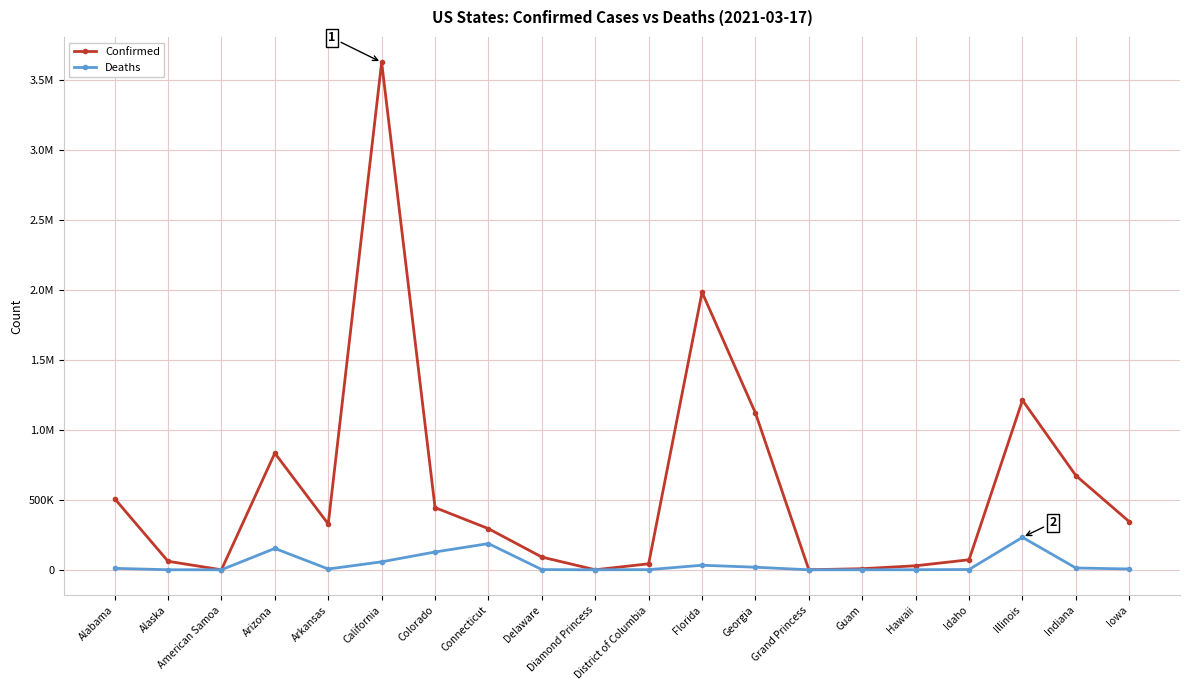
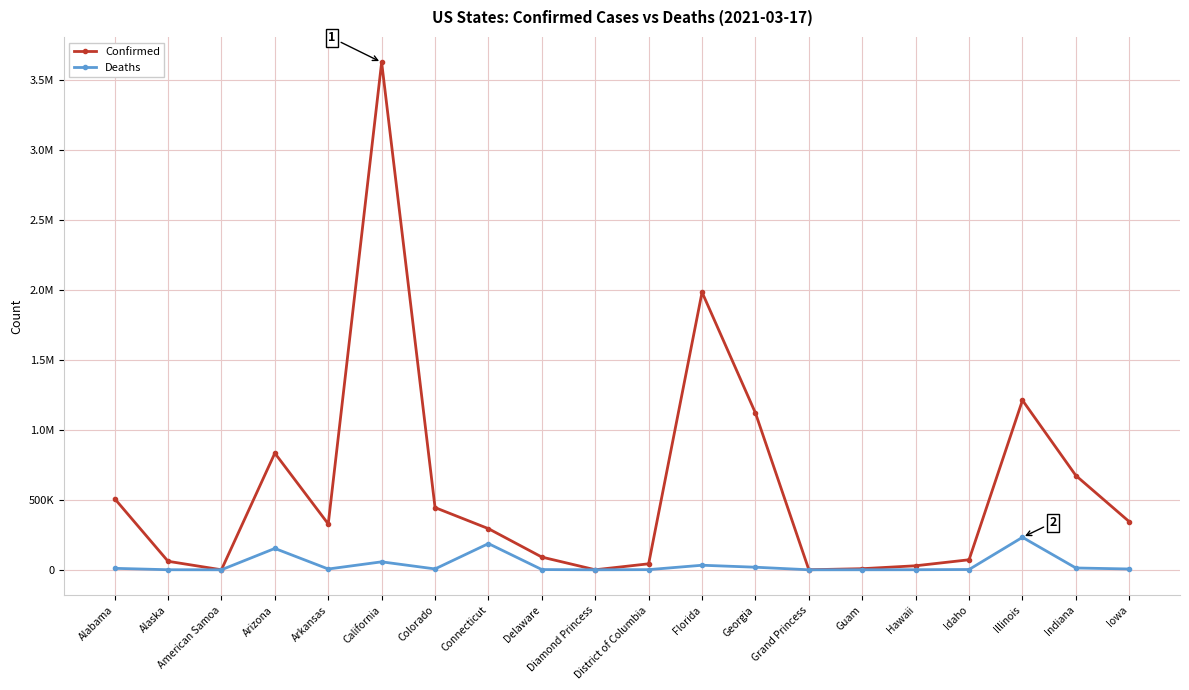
Deaths, Colorado: 130000 -> 10000
